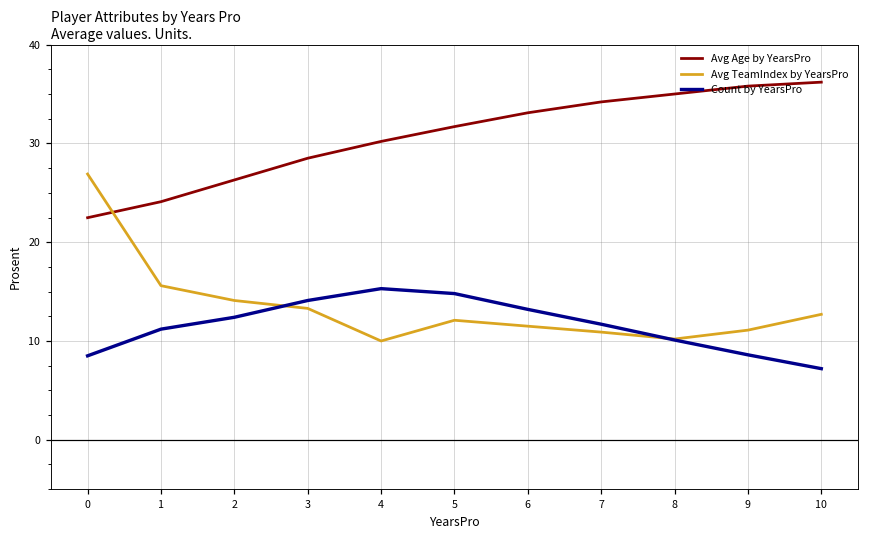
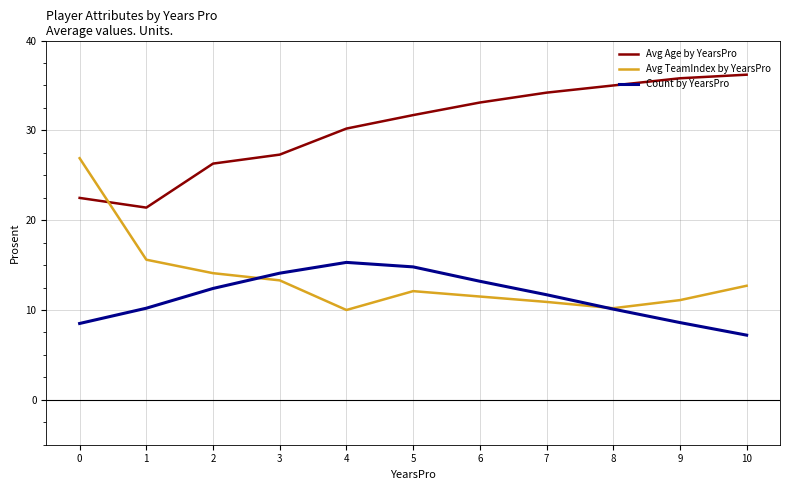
Avg Age by YearsPro, 1: 24 -> 21
Count by YearsPro, 1: 11 -> 10
Avg Age by YearsPro, 3: 29 -> 27
